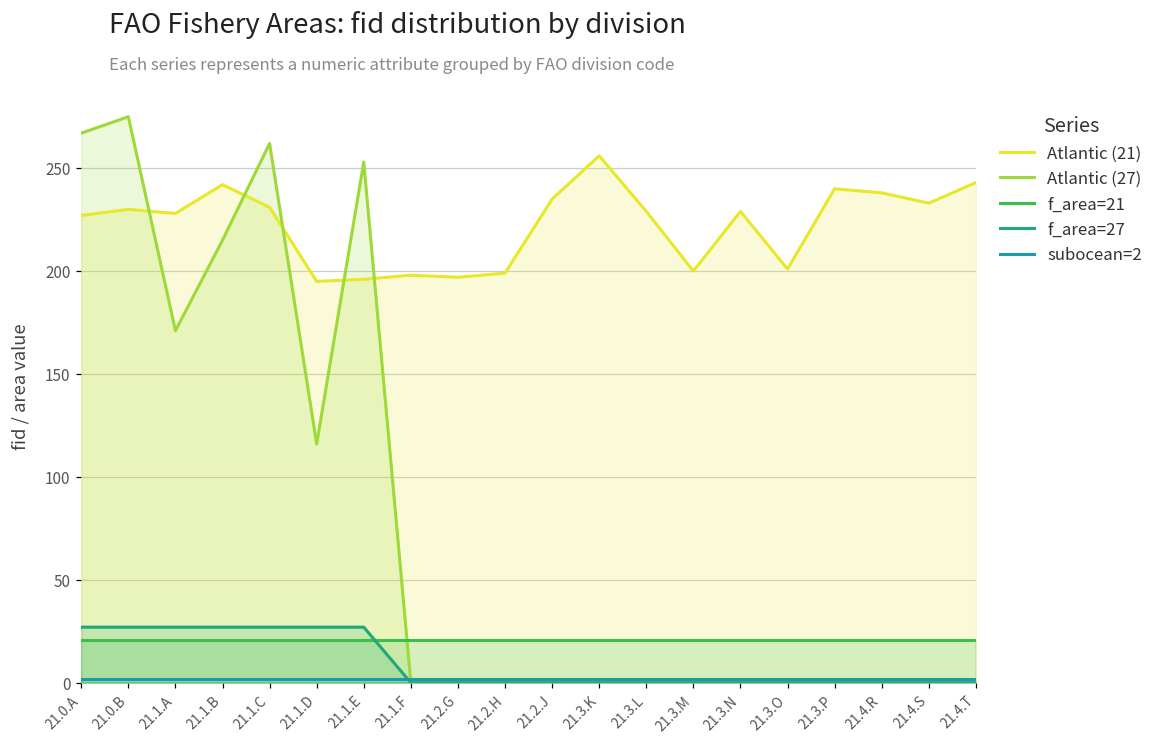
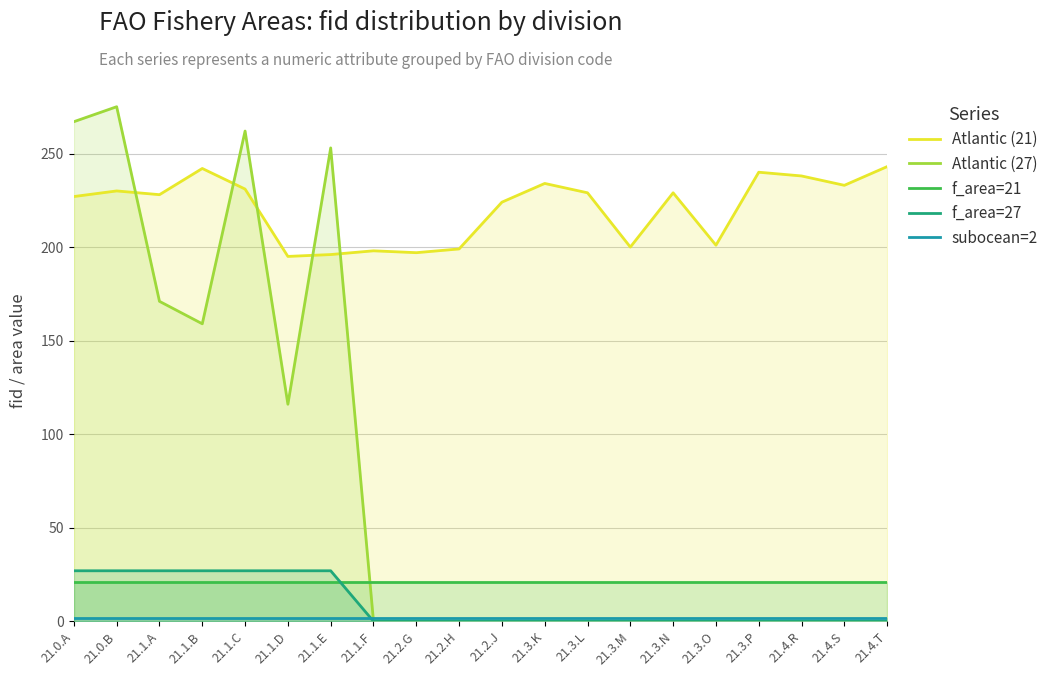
Atlantic (27), 21.1.B: 215 -> 159
Atlantic (21), 21.2.J: 235 -> 224
Atlantic (21), 21.3.K: 256 -> 234
